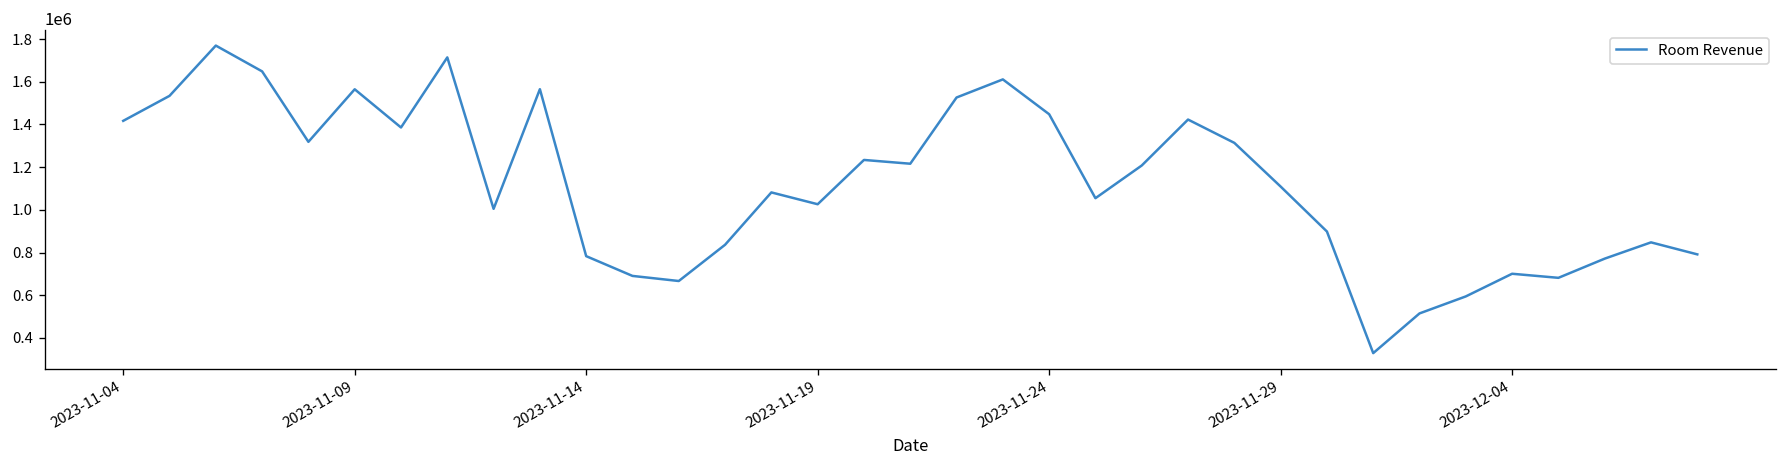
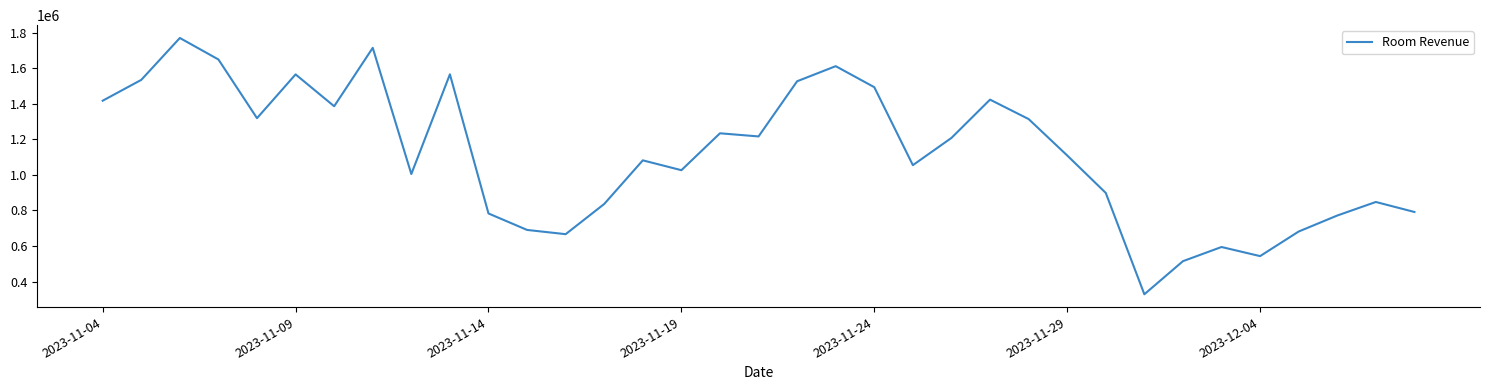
2023-11-24: 1450000 -> 1490000
2023-12-04: 700000 -> 540000
